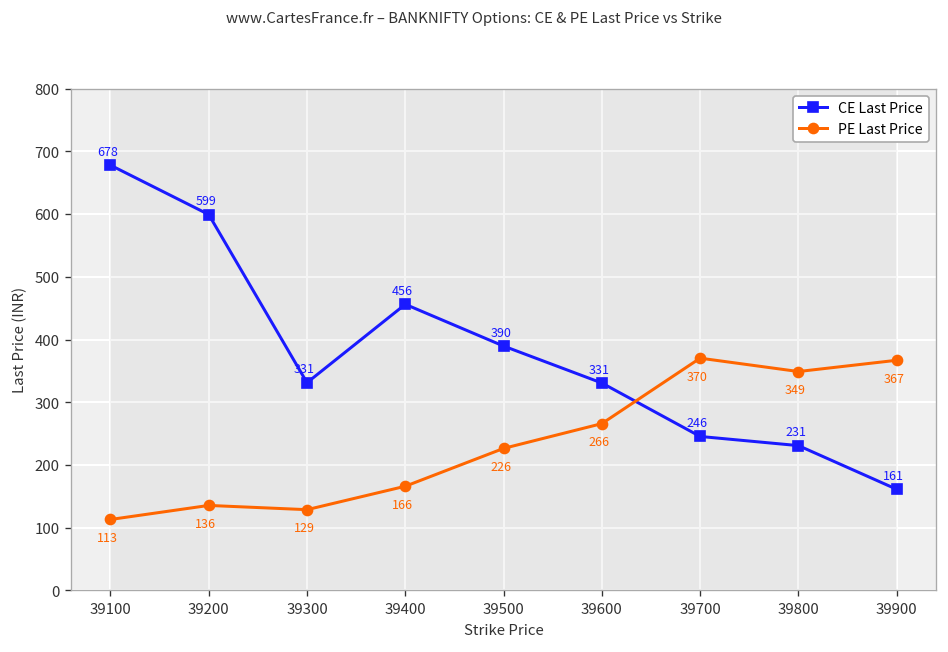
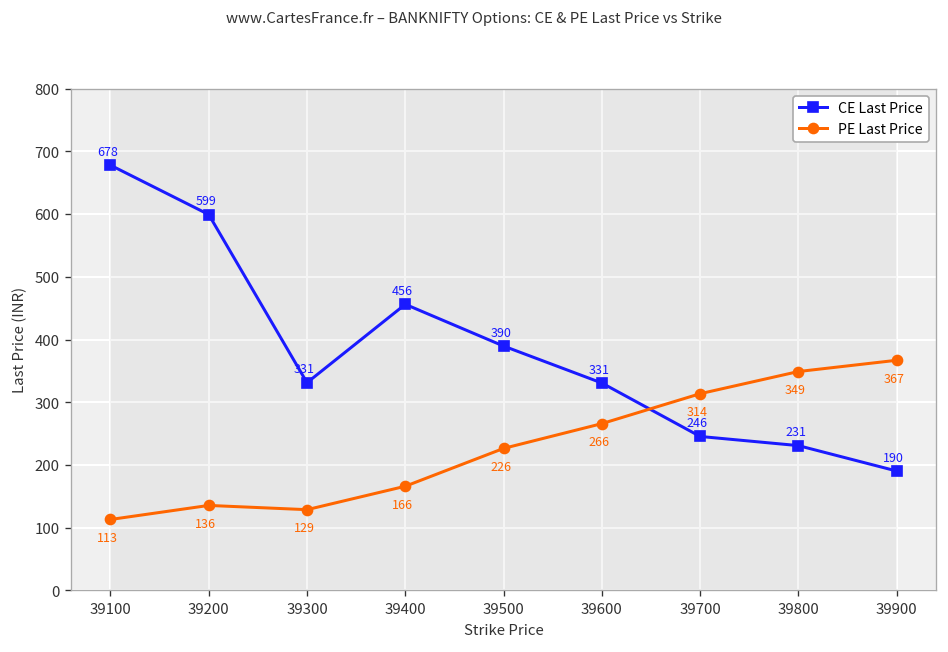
PE Last Price, 39700: 370 -> 314
CE Last Price, 39900: 161 -> 190
